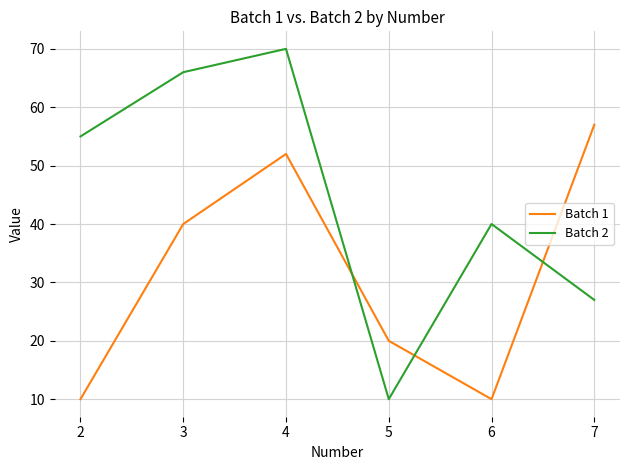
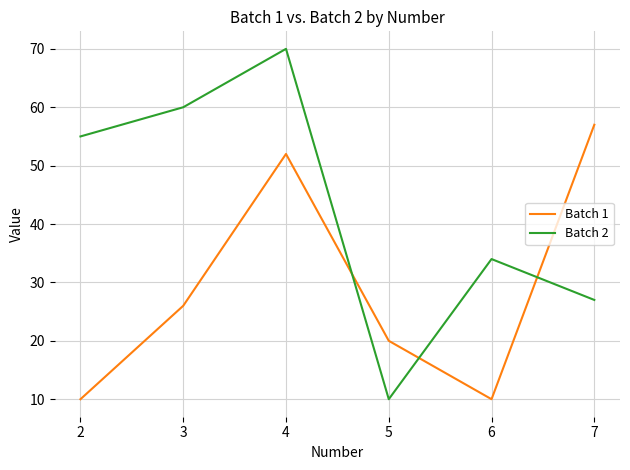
Batch 1, 3: 40 -> 26
Batch 2, 3: 66 -> 60
Batch 2, 6: 40 -> 34
